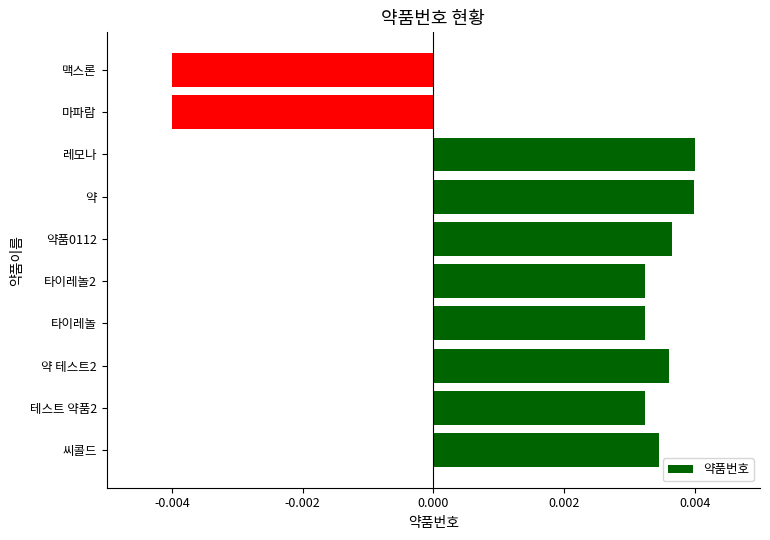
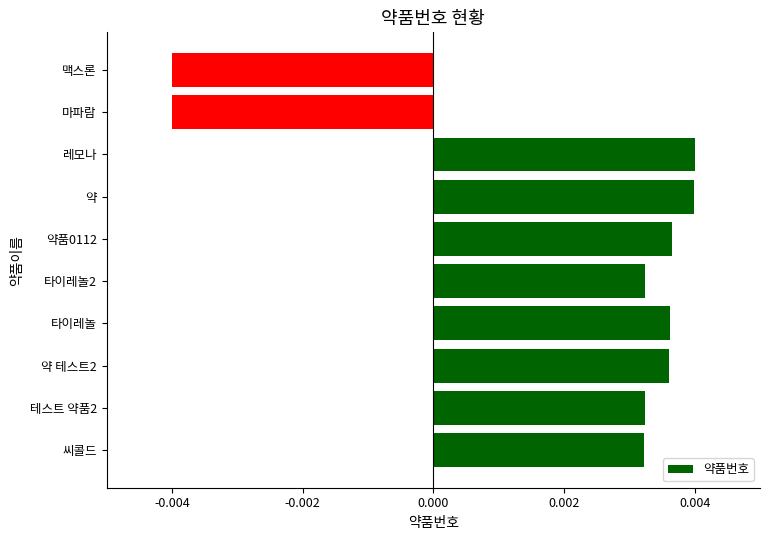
타이레놀: 0.0032 -> 0.0036
씨콜드: 0.0035 -> 0.0032
